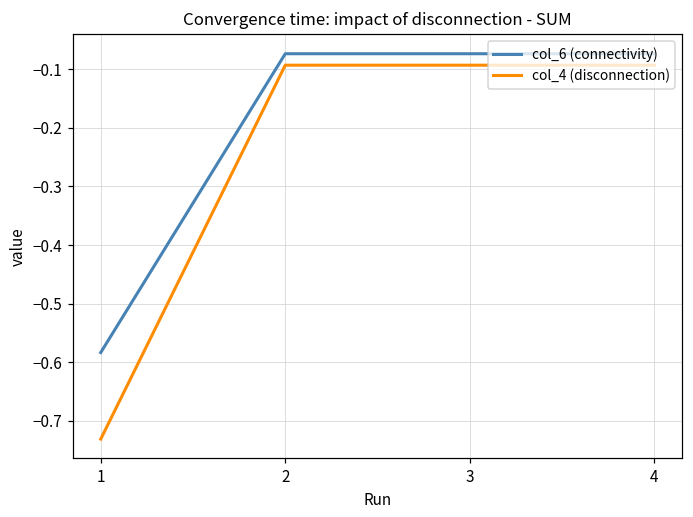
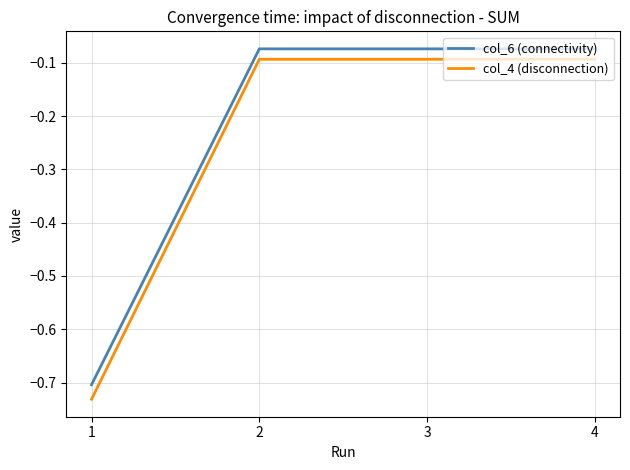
col_6 (connectivity), 1: -0.58 -> -0.70
